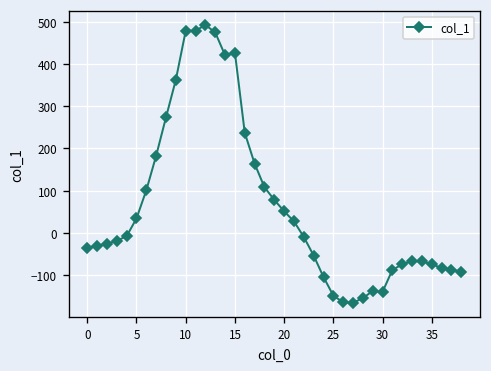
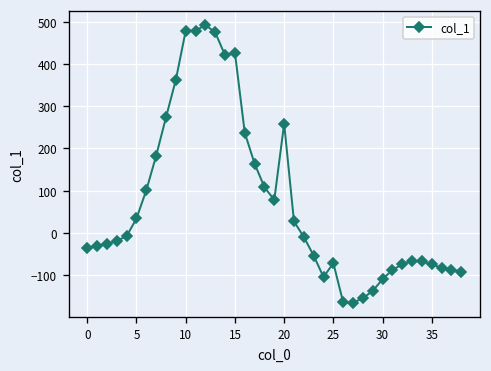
20: 50 -> 260
25: -150 -> -70
30: -140 -> -110
